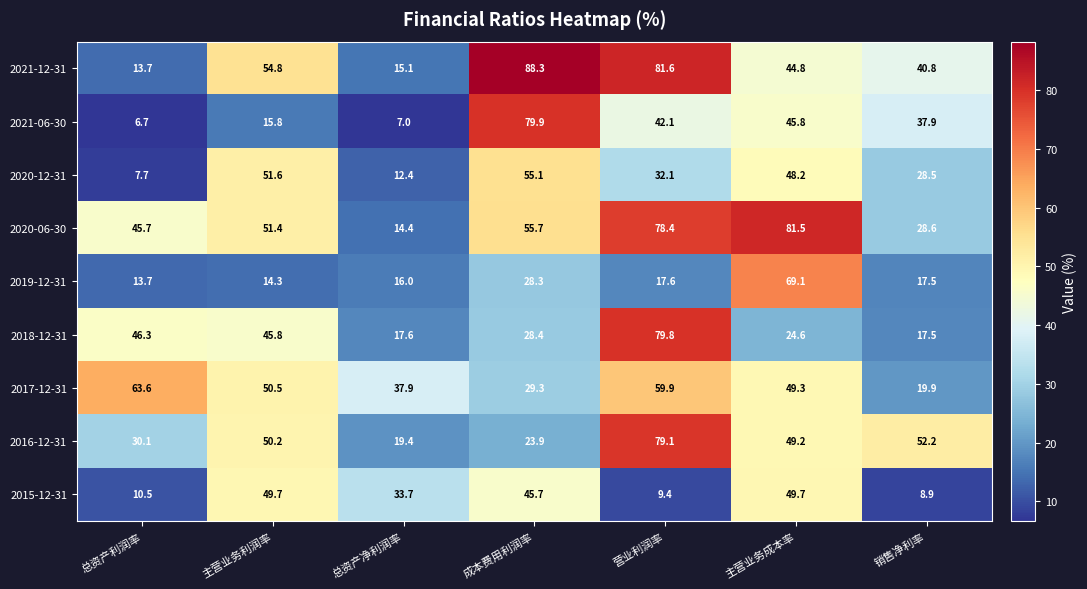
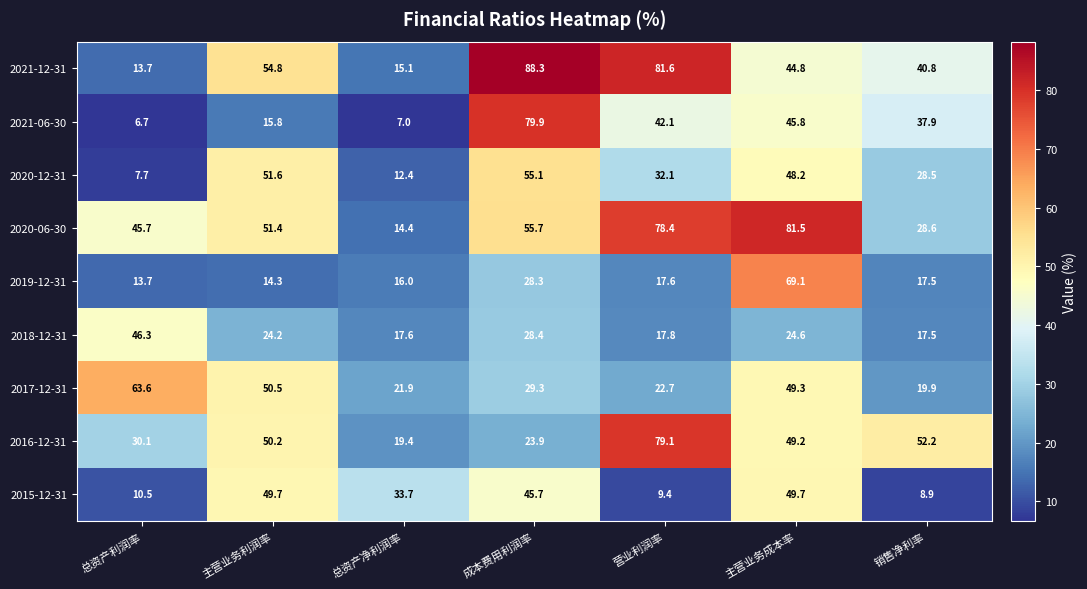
2018-12-31, 主营业务利润率: 45.8 -> 24.2
2018-12-31, 营业利润率: 79.8 -> 17.8
2017-12-31, 总资产净利润率: 37.9 -> 21.9
2017-12-31, 营业利润率: 59.9 -> 22.7
